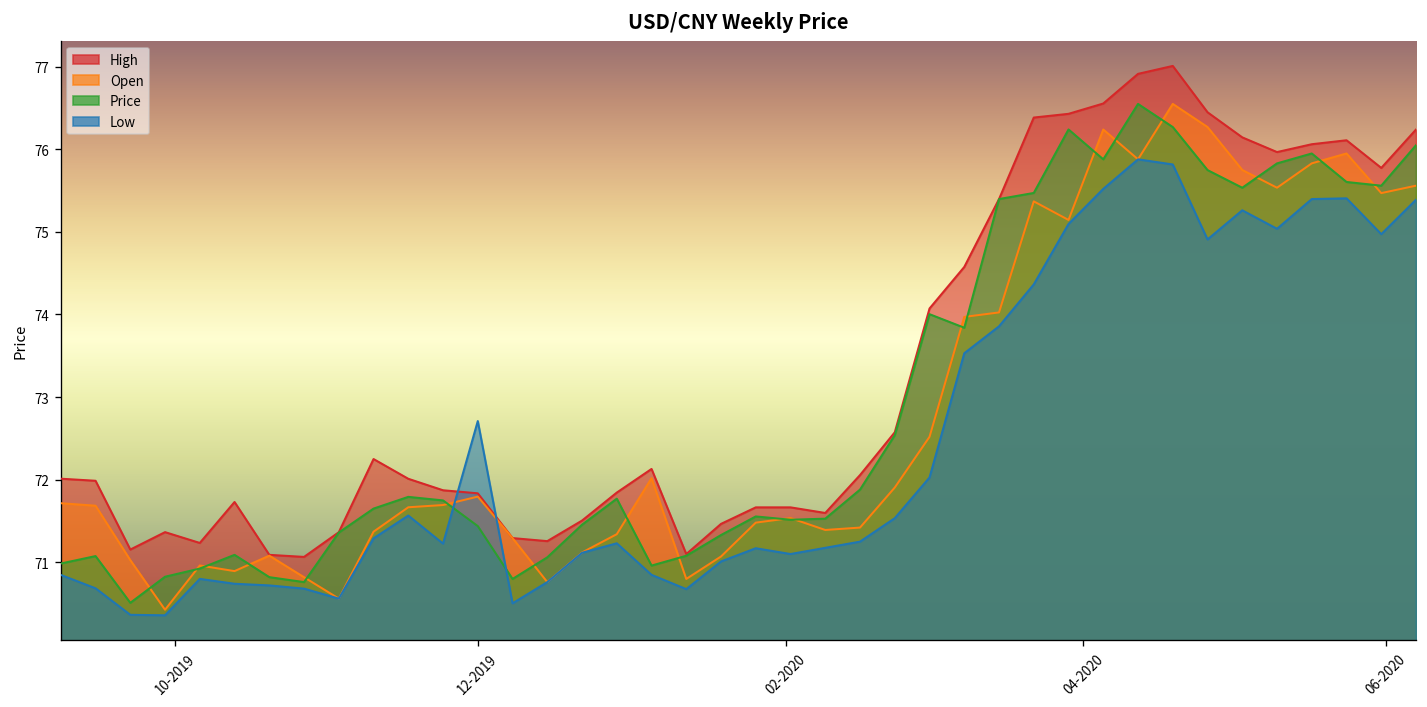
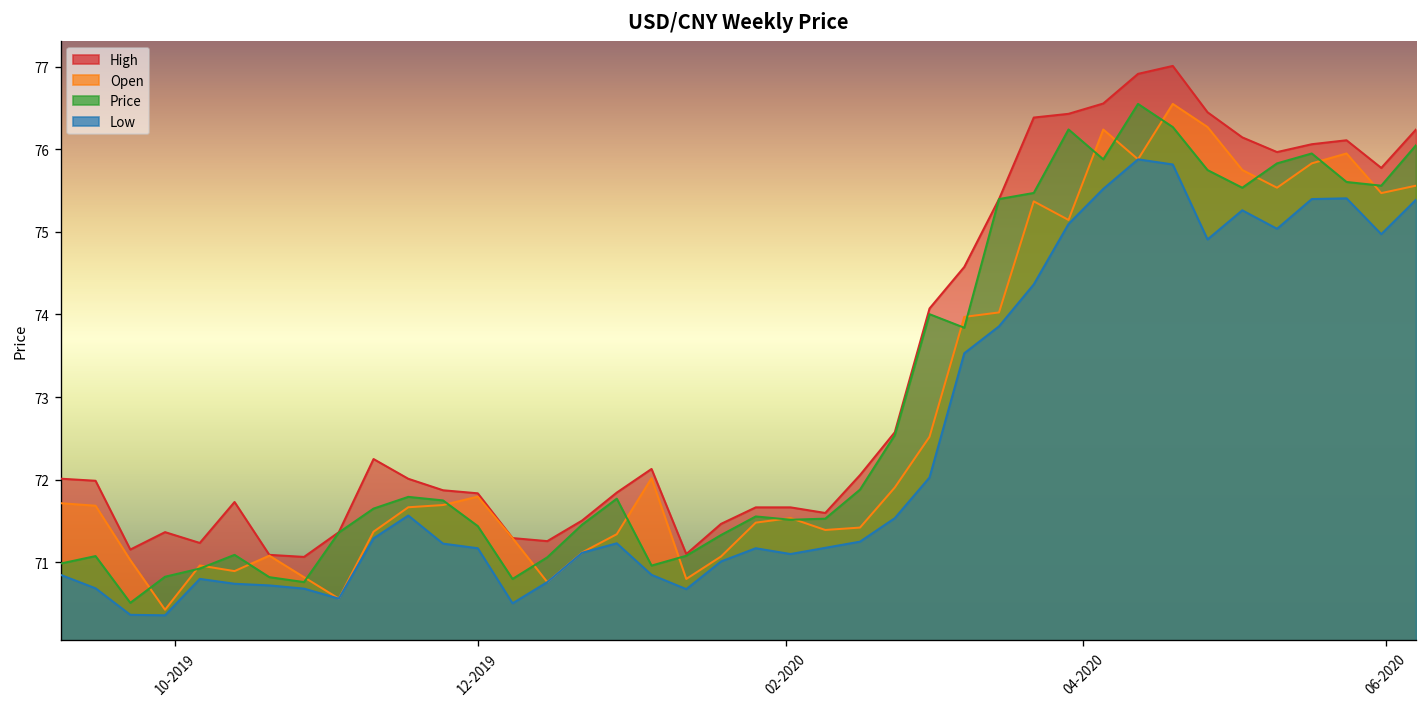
Low, 12-2019: 72.7 -> 71.2
